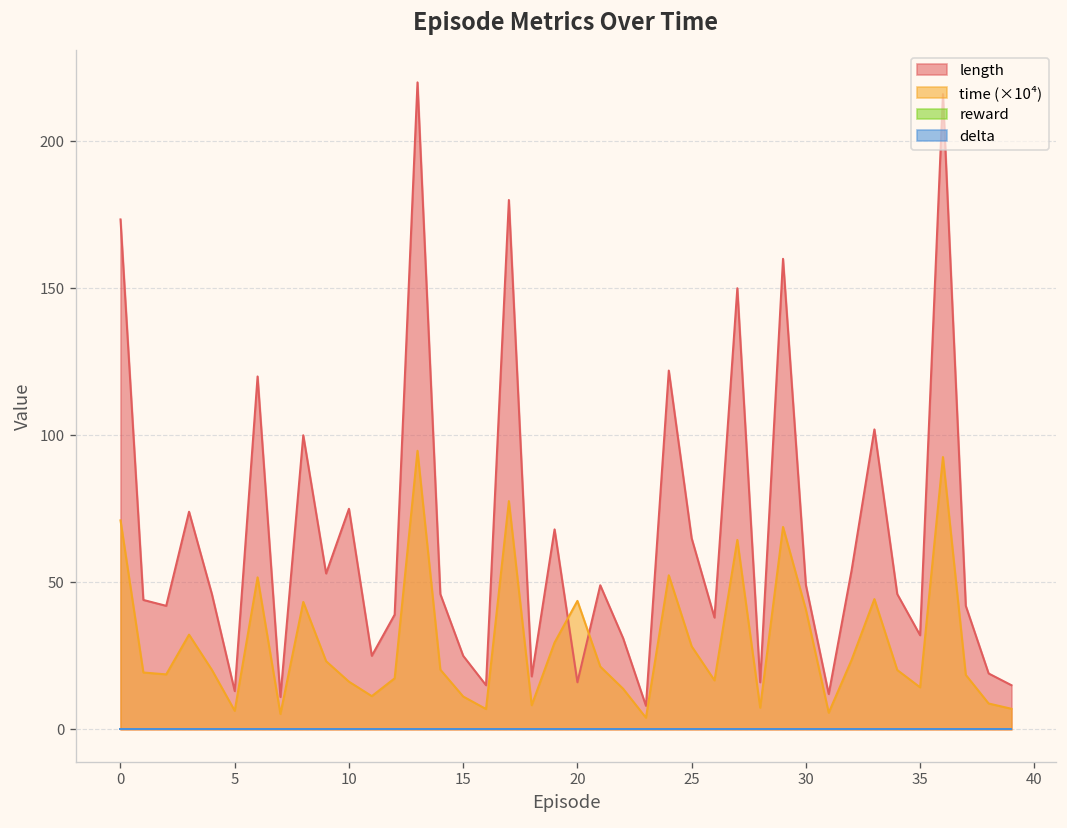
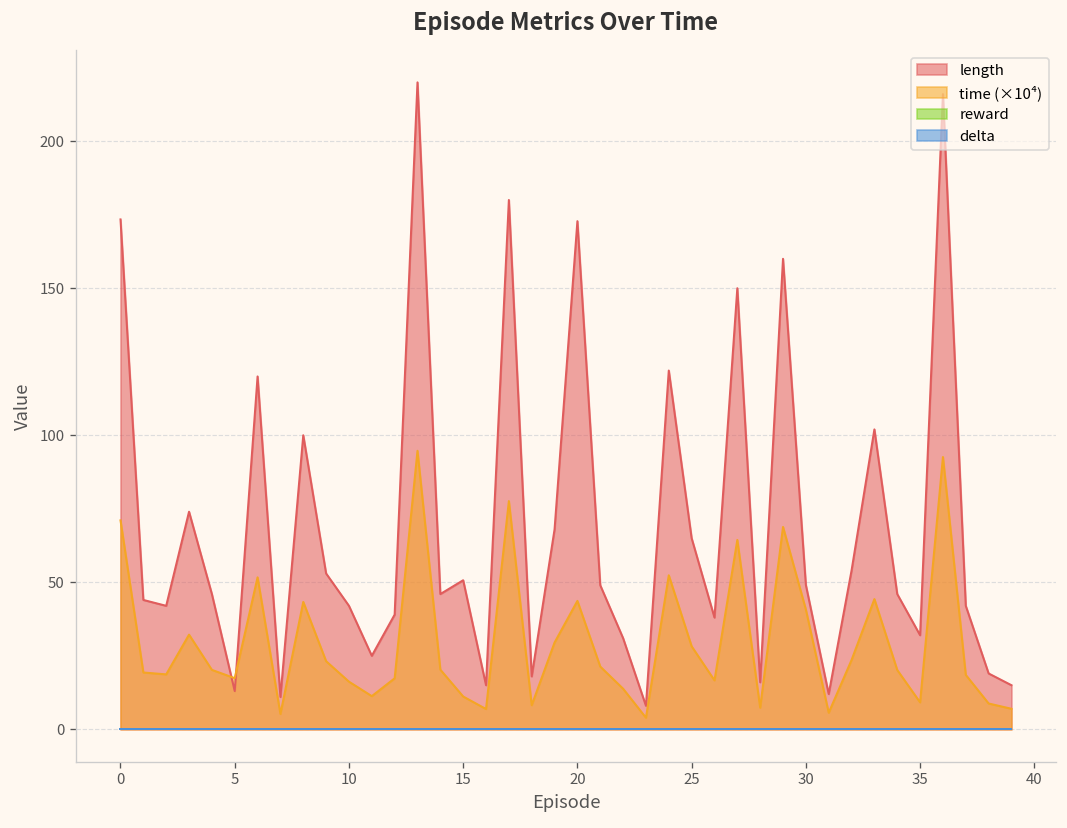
time (×10⁴), 5: 6 -> 17
length, 10: 75 -> 42
length, 15: 25 -> 51
length, 20: 16 -> 173
time (×10⁴), 35: 14 -> 9
